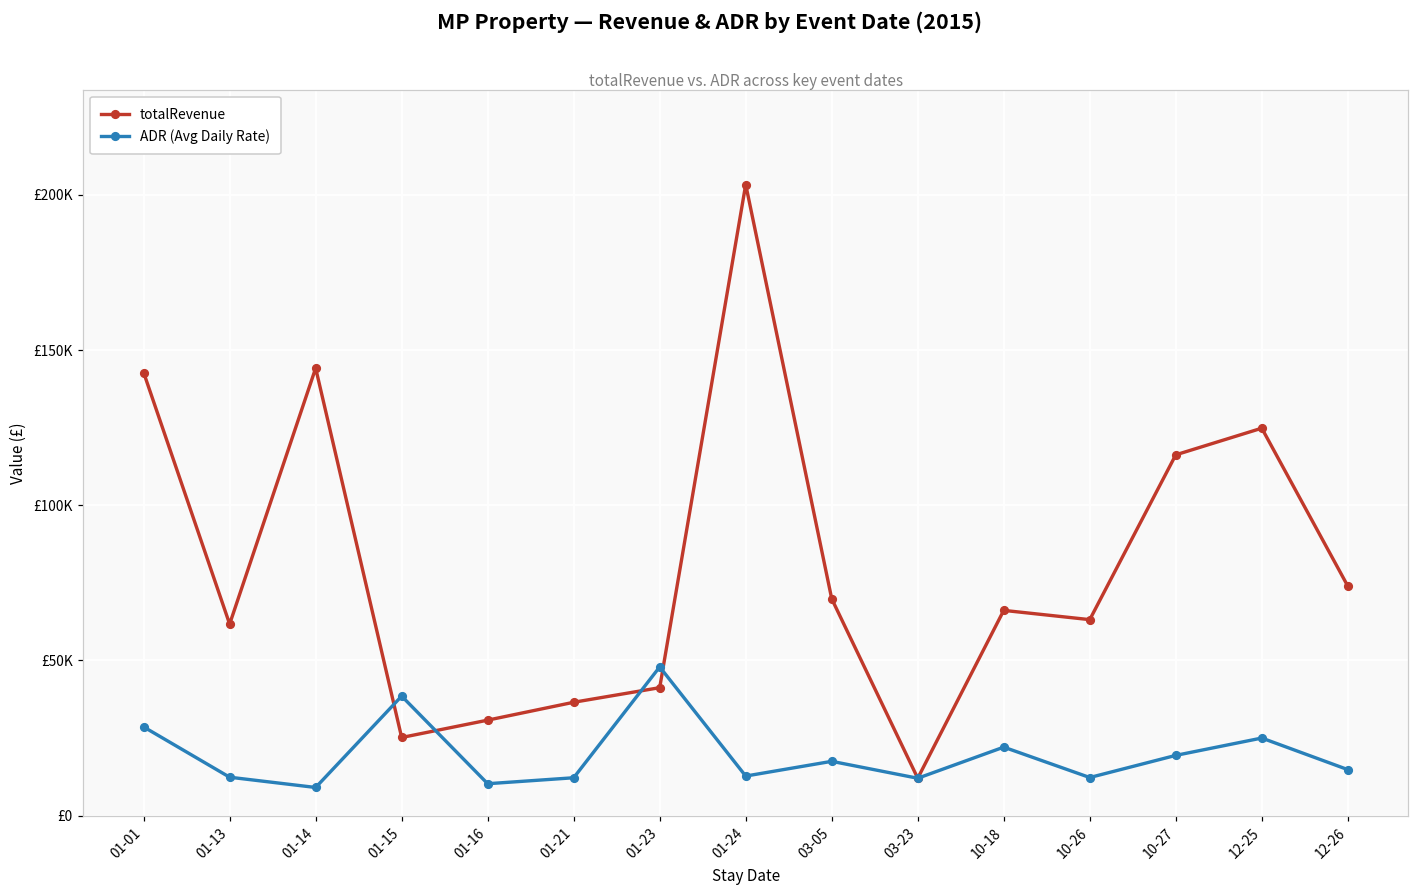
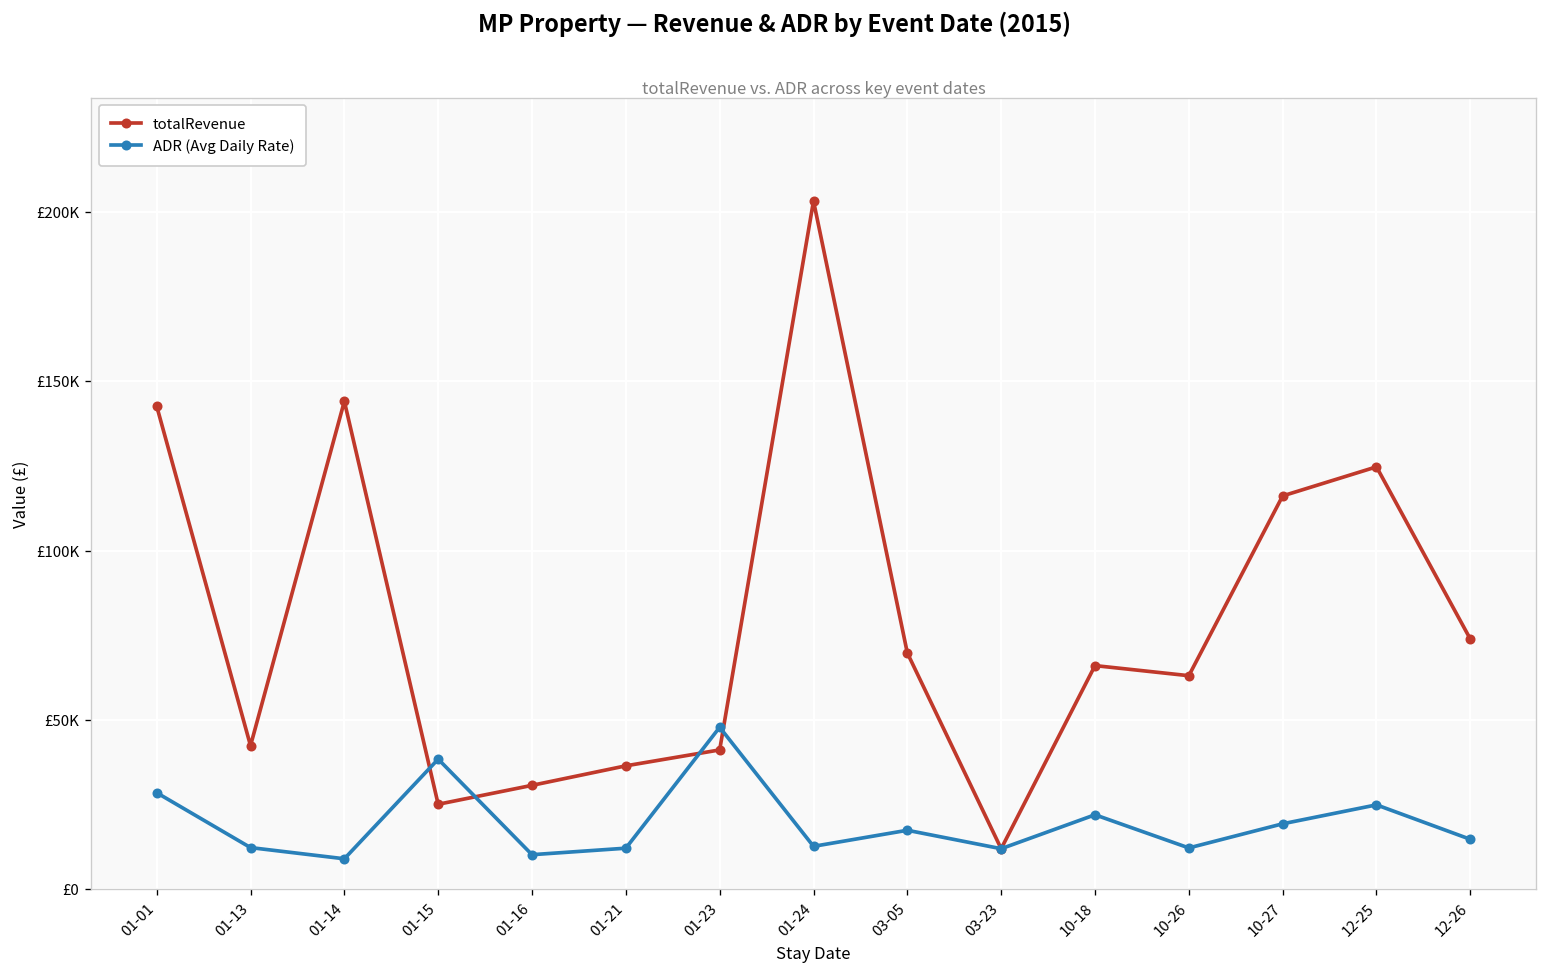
totalRevenue, 01-13: £62000 -> £42000
